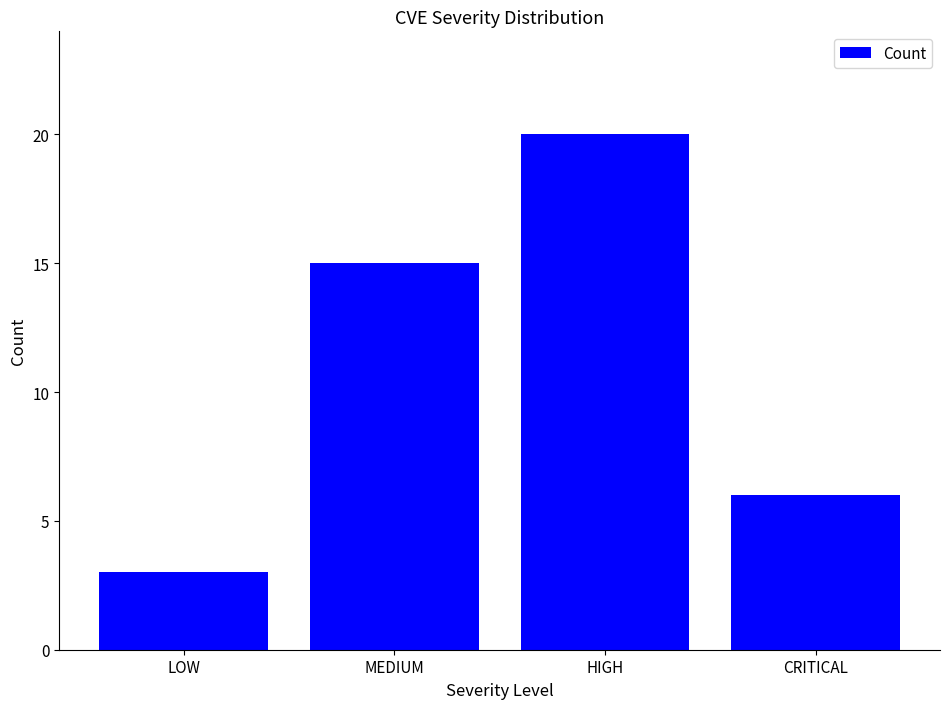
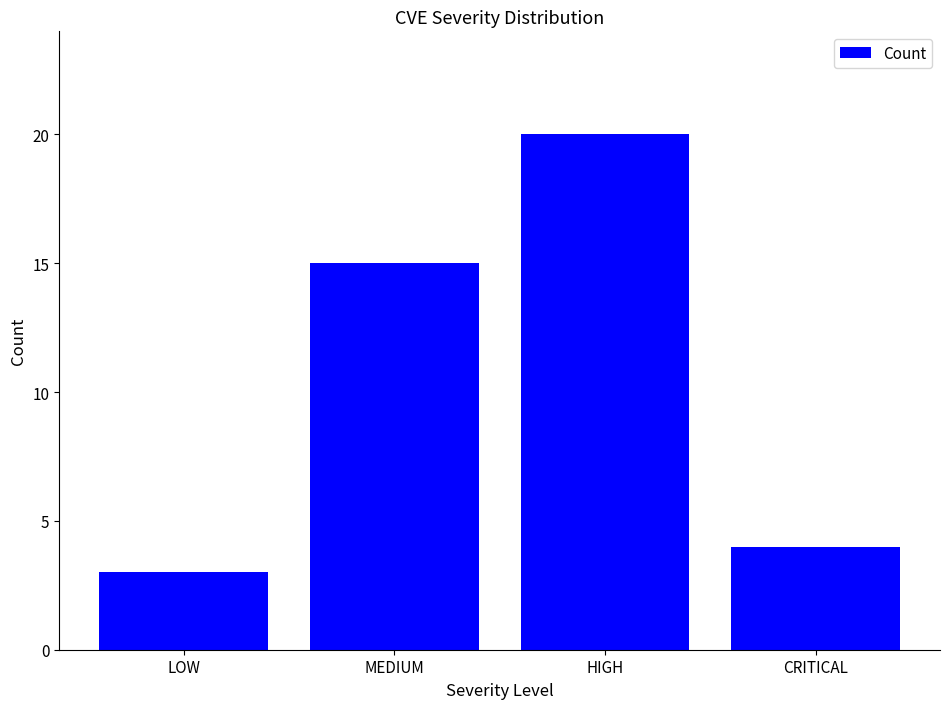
CRITICAL: 6 -> 4
